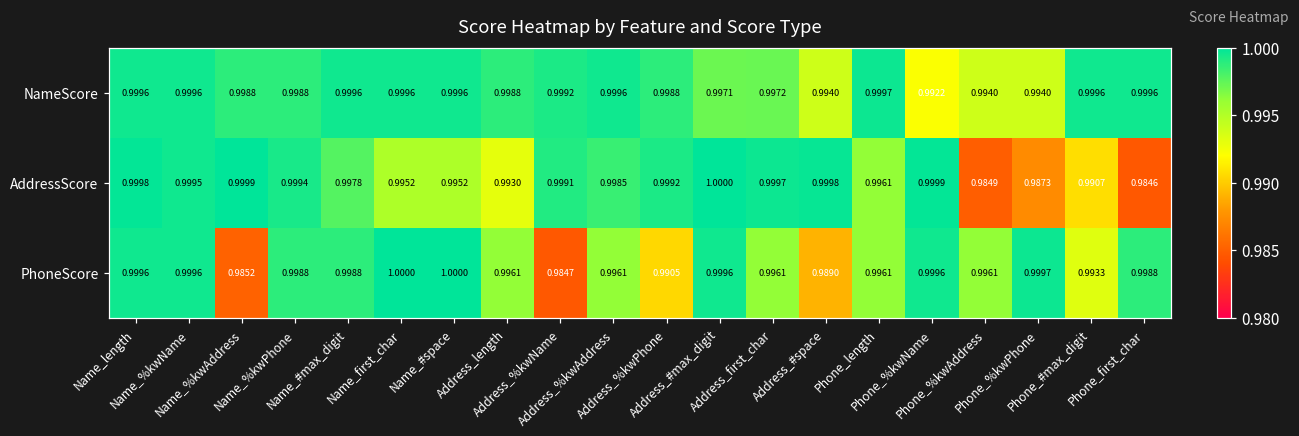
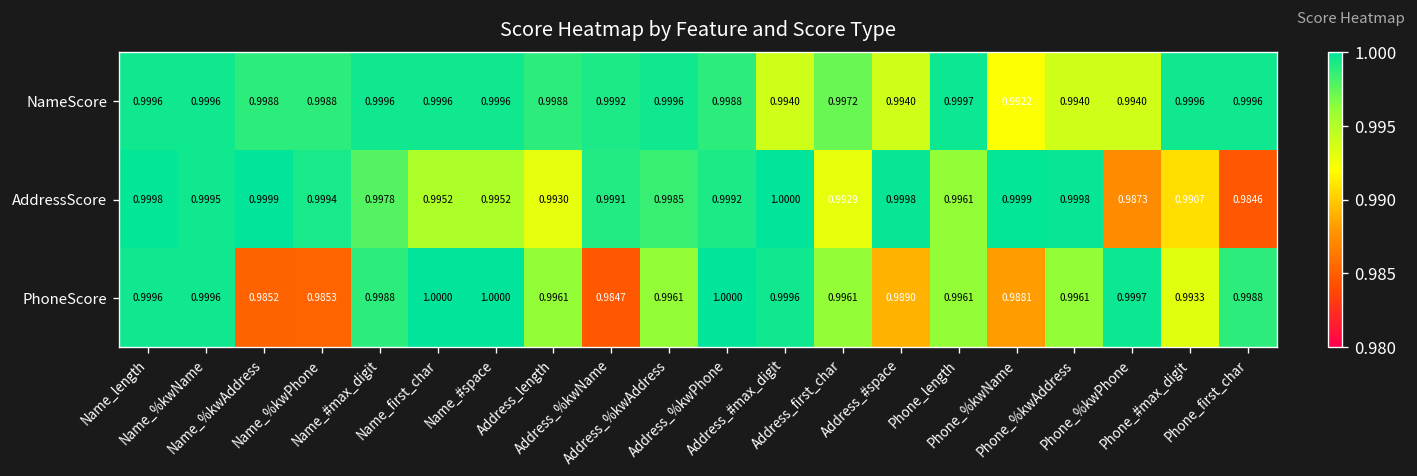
NameScore, Address_#max_digit: 0.9971 -> 0.9940
AddressScore, Address_first_char: 0.9997 -> 0.9929
AddressScore, Phone_%kwAddress: 0.9849 -> 0.9998
PhoneScore, Name_%kwPhone: 0.9988 -> 0.9853
PhoneScore, Address_%kwPhone: 0.9905 -> 1.0000
PhoneScore, Phone_%kwName: 0.9996 -> 0.9881
